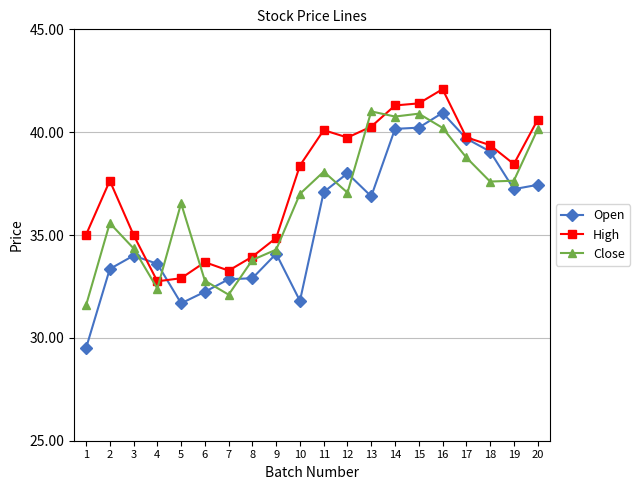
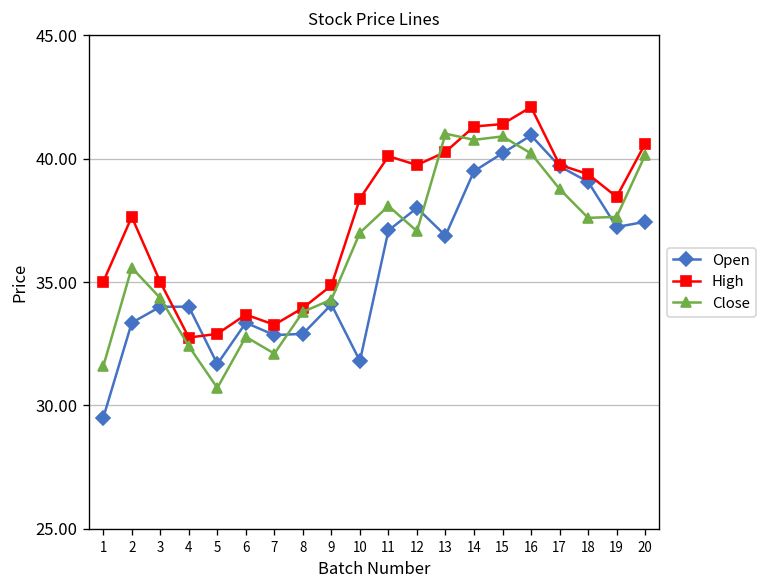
Open, 4: 33.6 -> 34.0
Close, 5: 36.5 -> 30.7
Open, 6: 32.2 -> 33.4
Open, 14: 40.2 -> 39.5
